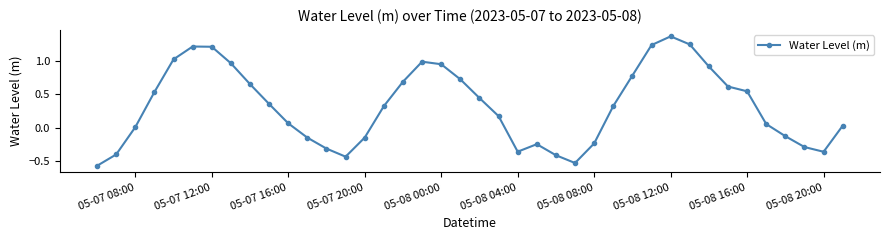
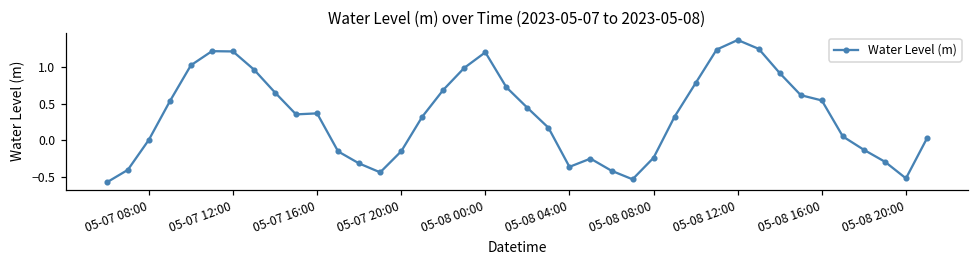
05-07 16:00: 0.1 -> 0.4
05-08 00:00: 0.9 -> 1.2
05-08 20:00: -0.4 -> -0.5
